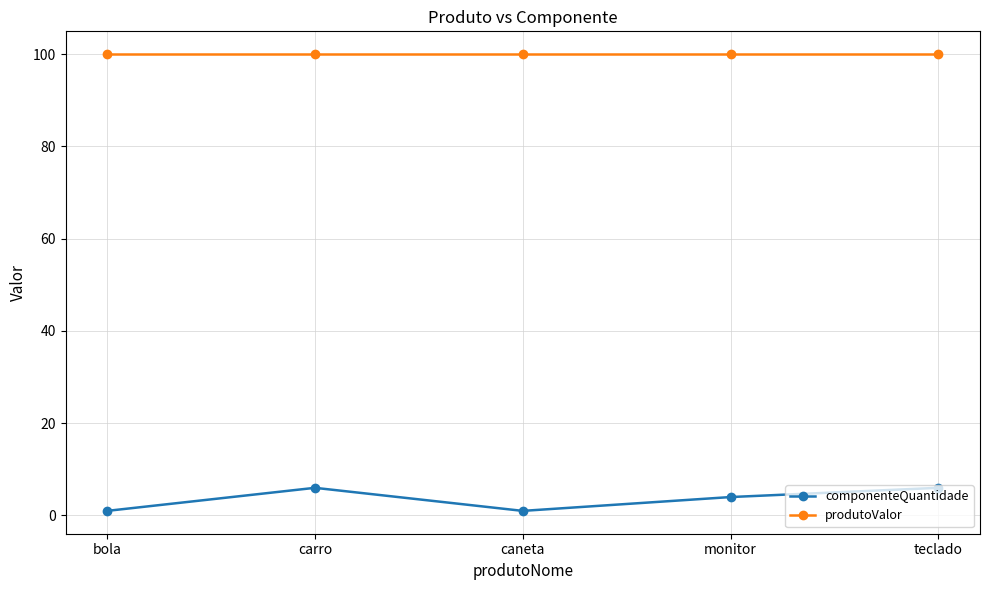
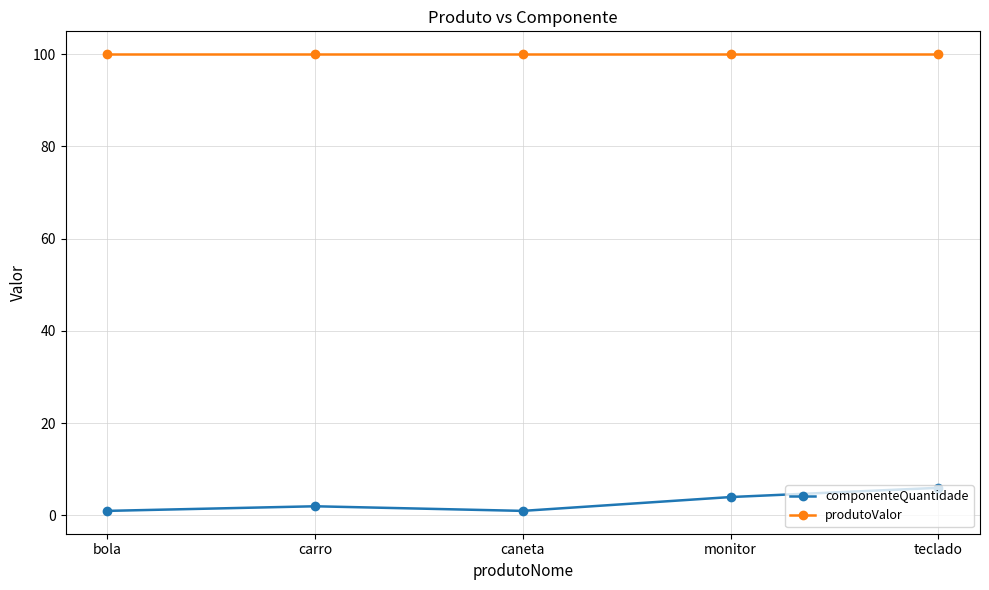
componenteQuantidade, carro: 6 -> 2
